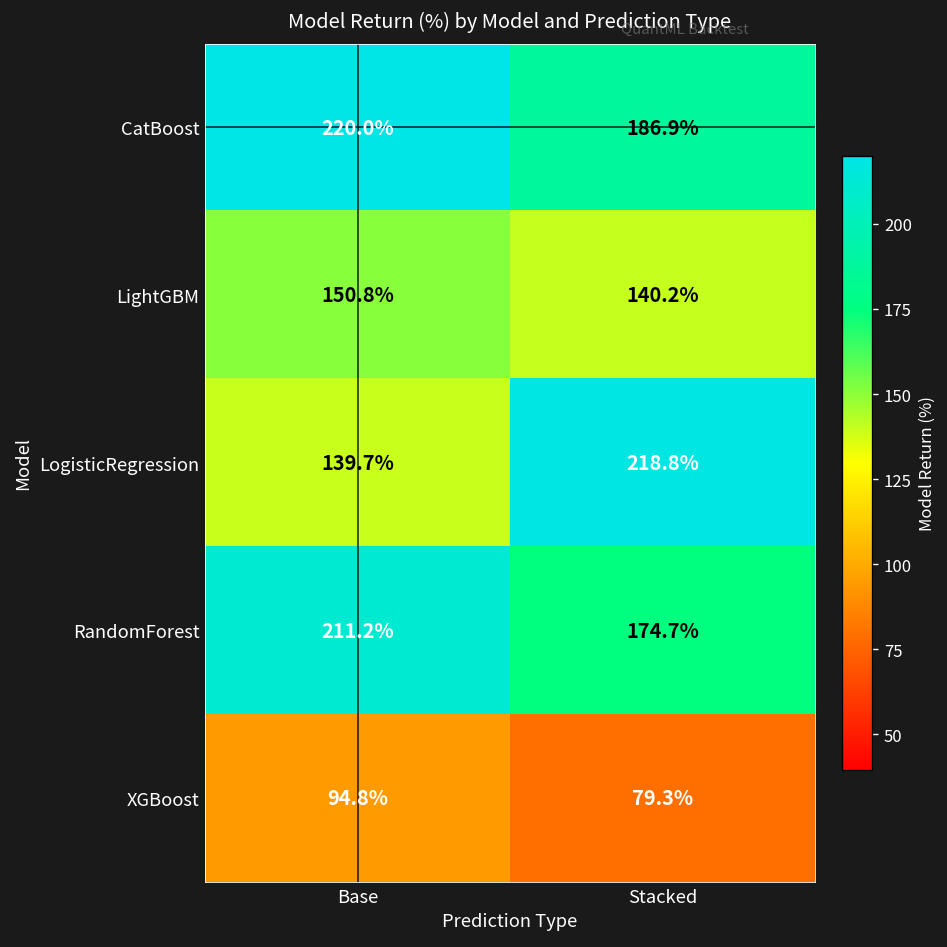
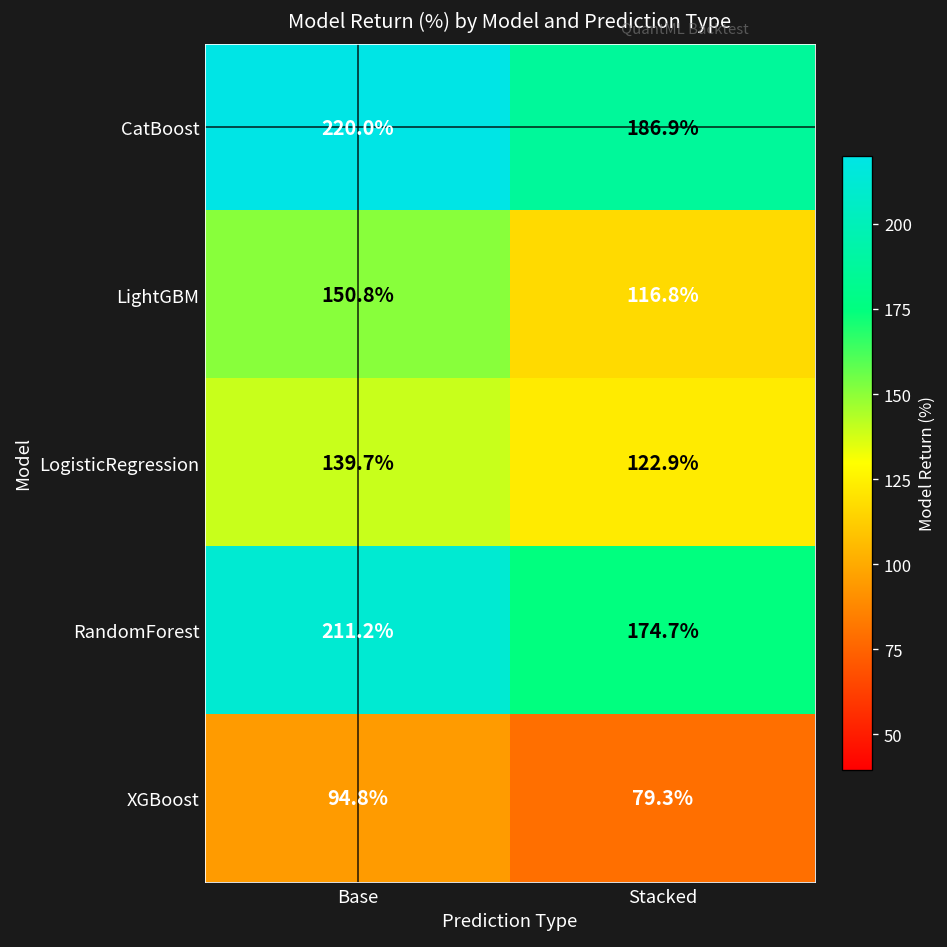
LightGBM, Stacked: 140.2% -> 116.8%
LogisticRegression, Stacked: 218.8% -> 122.9%
